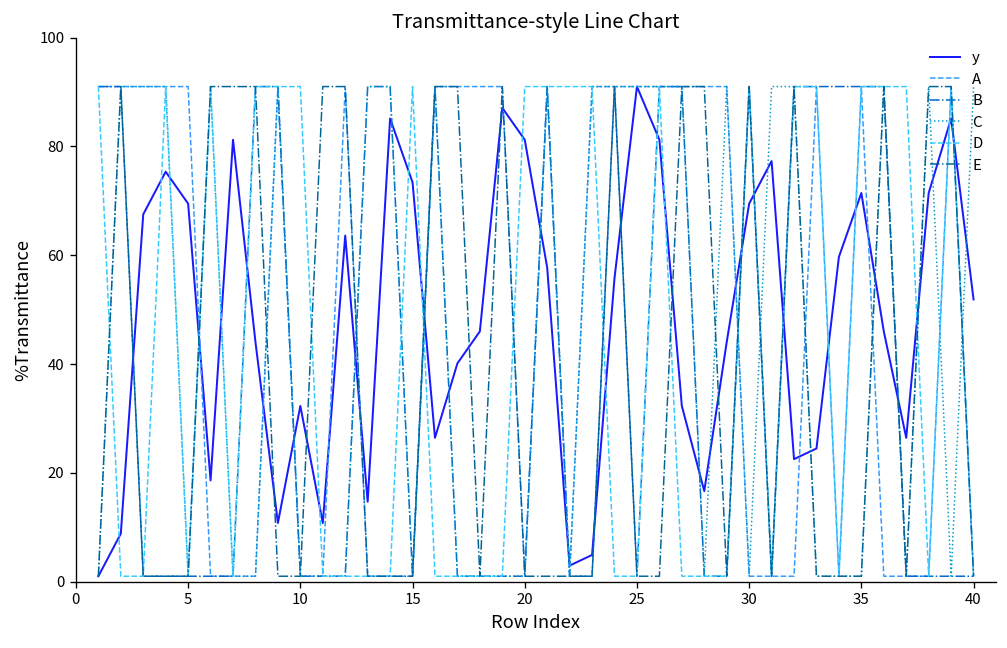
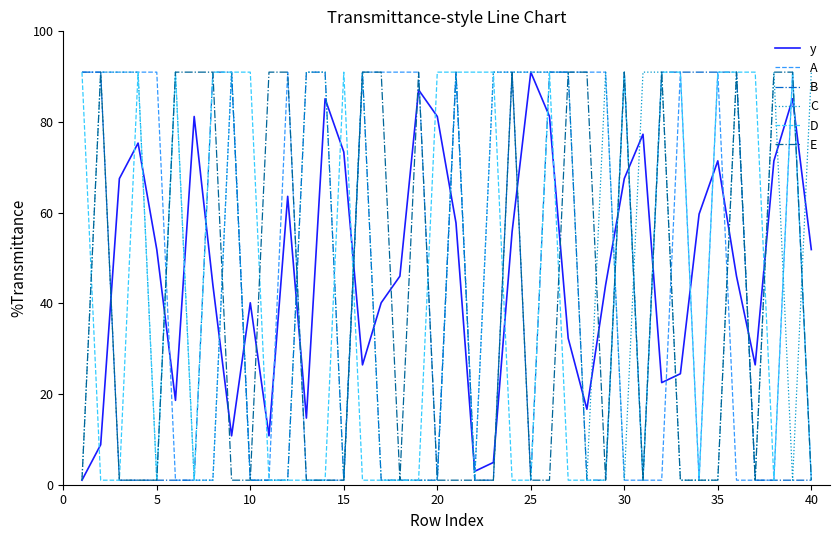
y, 5: 69 -> 52
y, 10: 32 -> 40
y, 30: 69 -> 68
